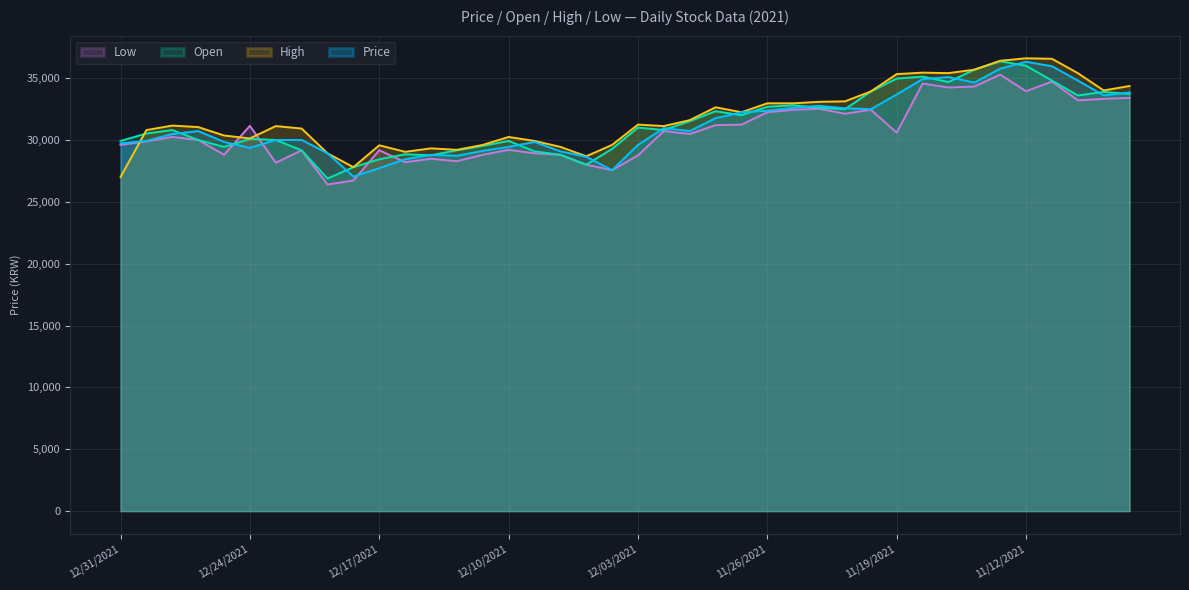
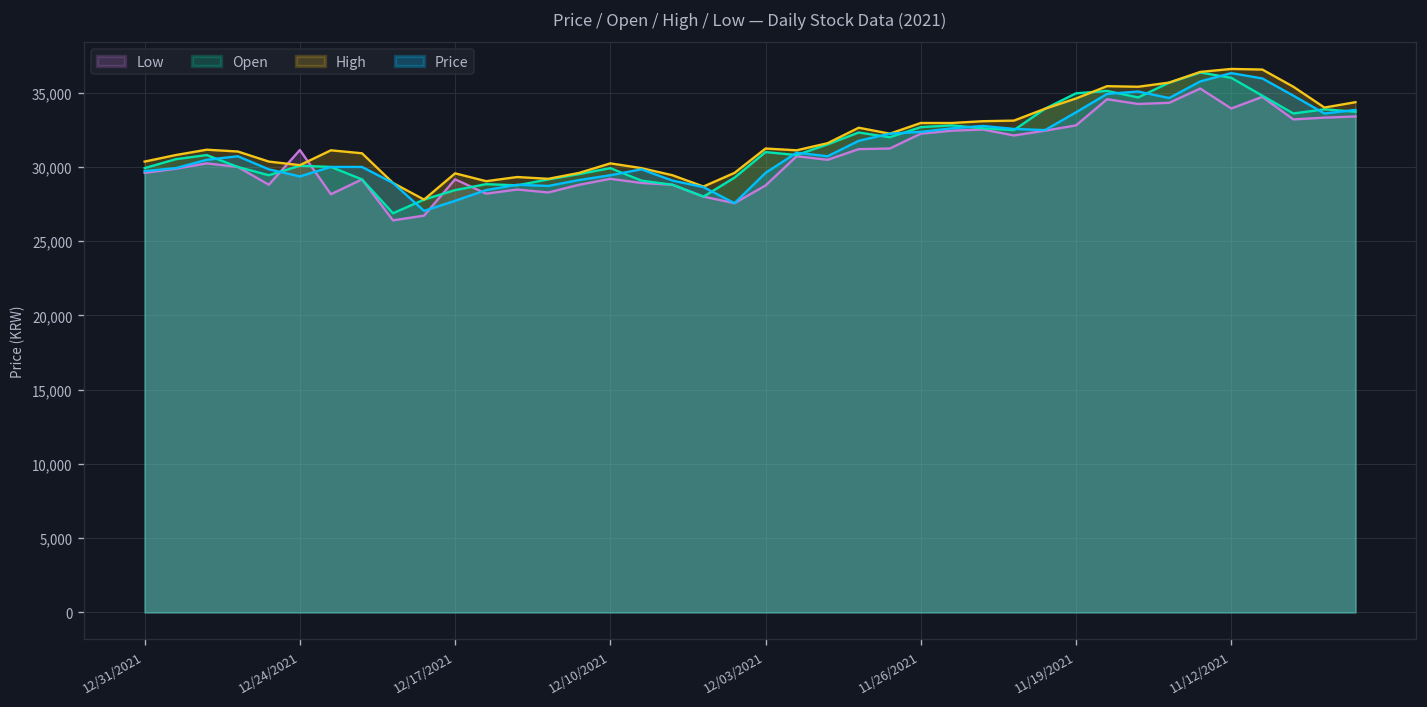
High, 12/31/2021: 27,000 -> 30,400
Low, 11/19/2021: 30,600 -> 32,800
High, 11/19/2021: 35,300 -> 34,600
